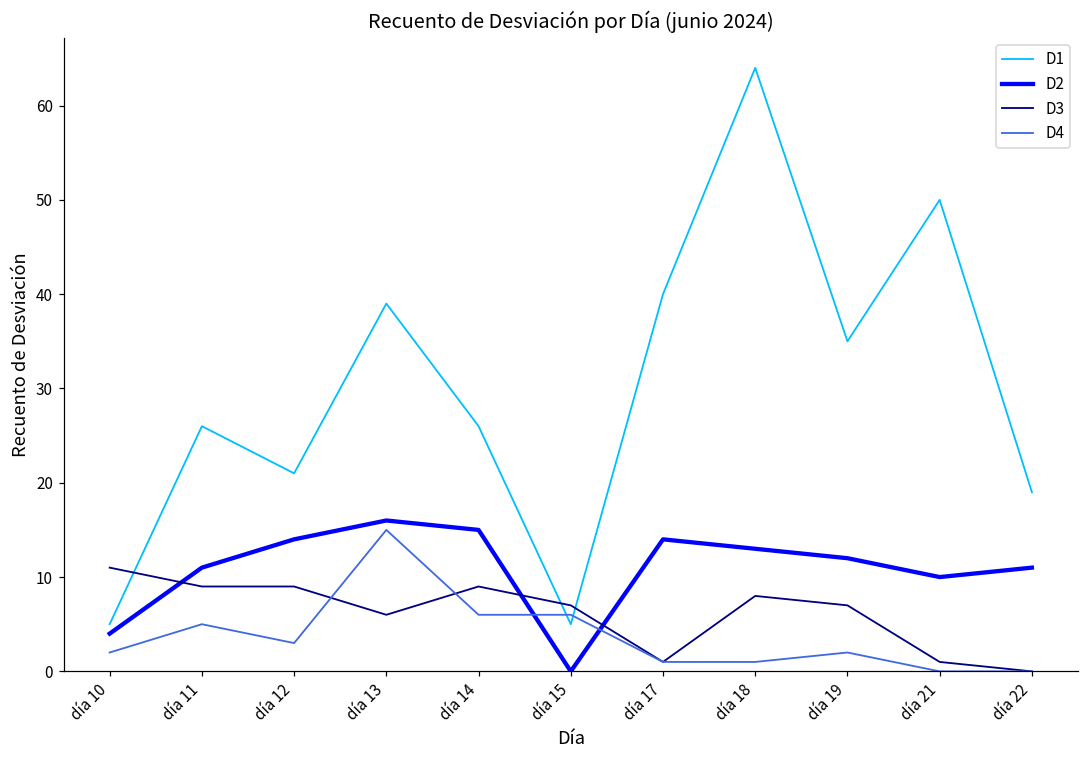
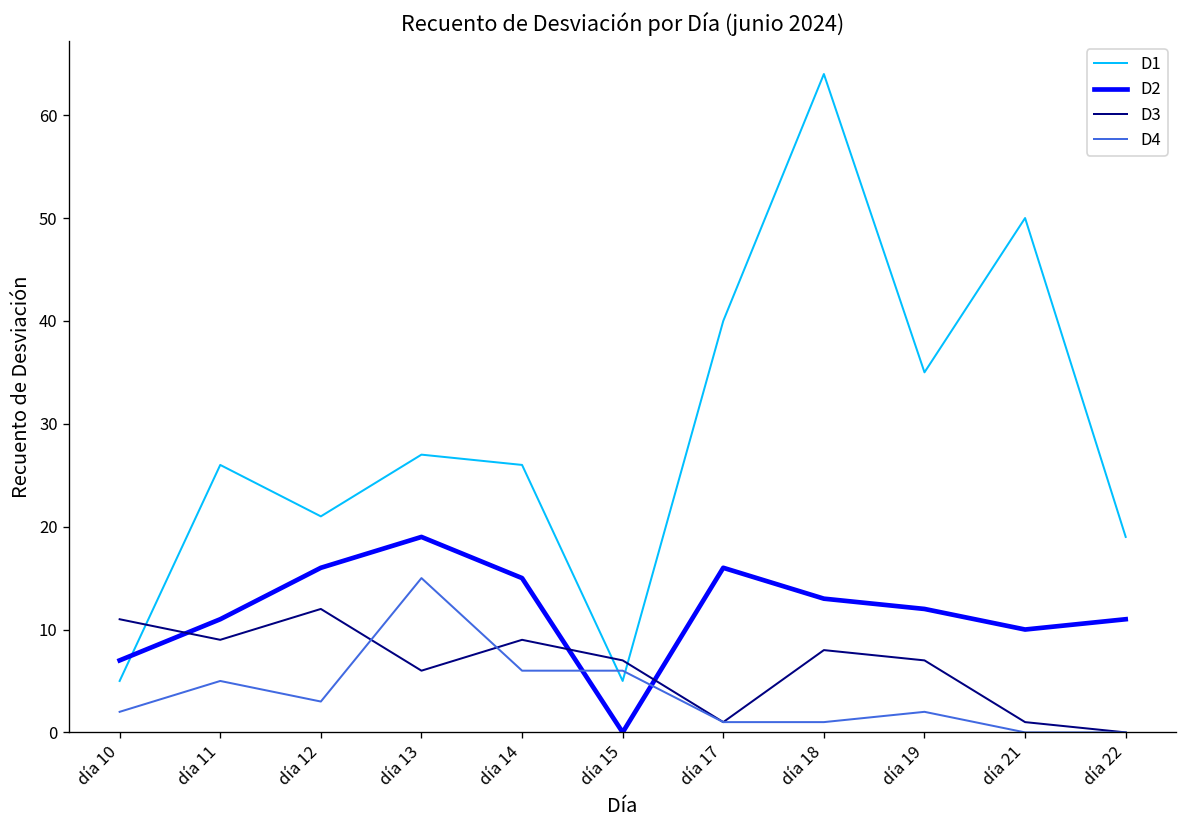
D2, día 10: 4 -> 7
D2, día 12: 14 -> 16
D3, día 12: 9 -> 12
D1, día 13: 39 -> 27
D2, día 13: 16 -> 19
D2, día 17: 14 -> 16
